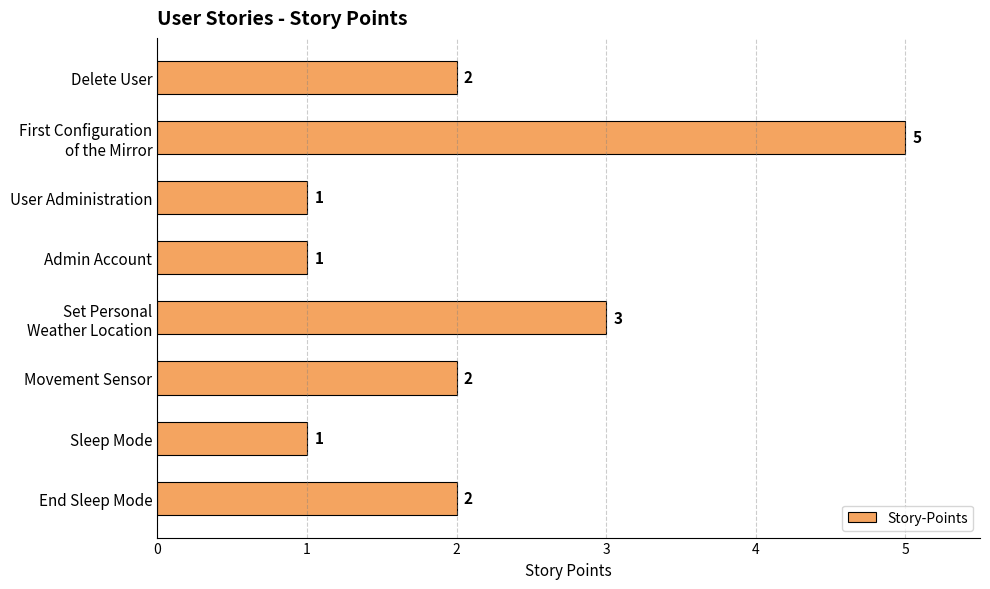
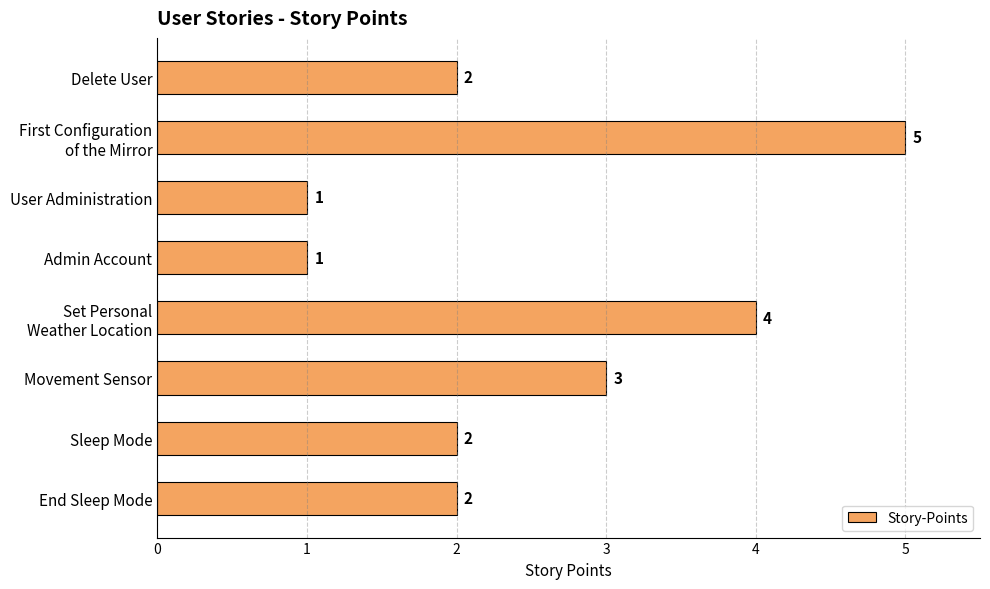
Set Personal Weather Location: 3 -> 4
Movement Sensor: 2 -> 3
Sleep Mode: 1 -> 2
